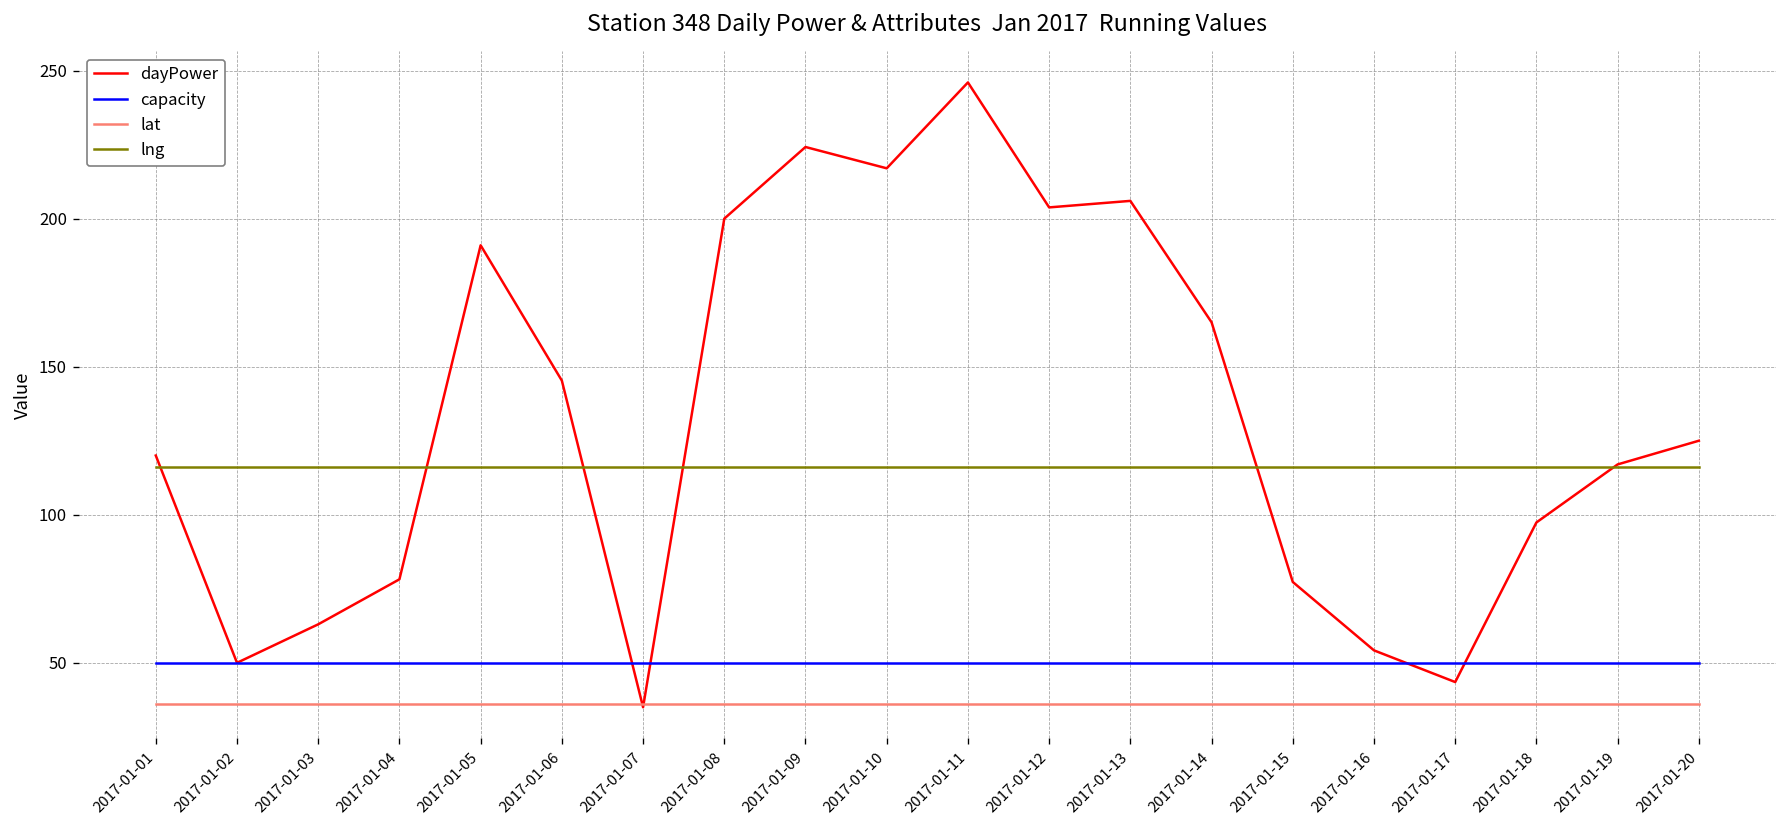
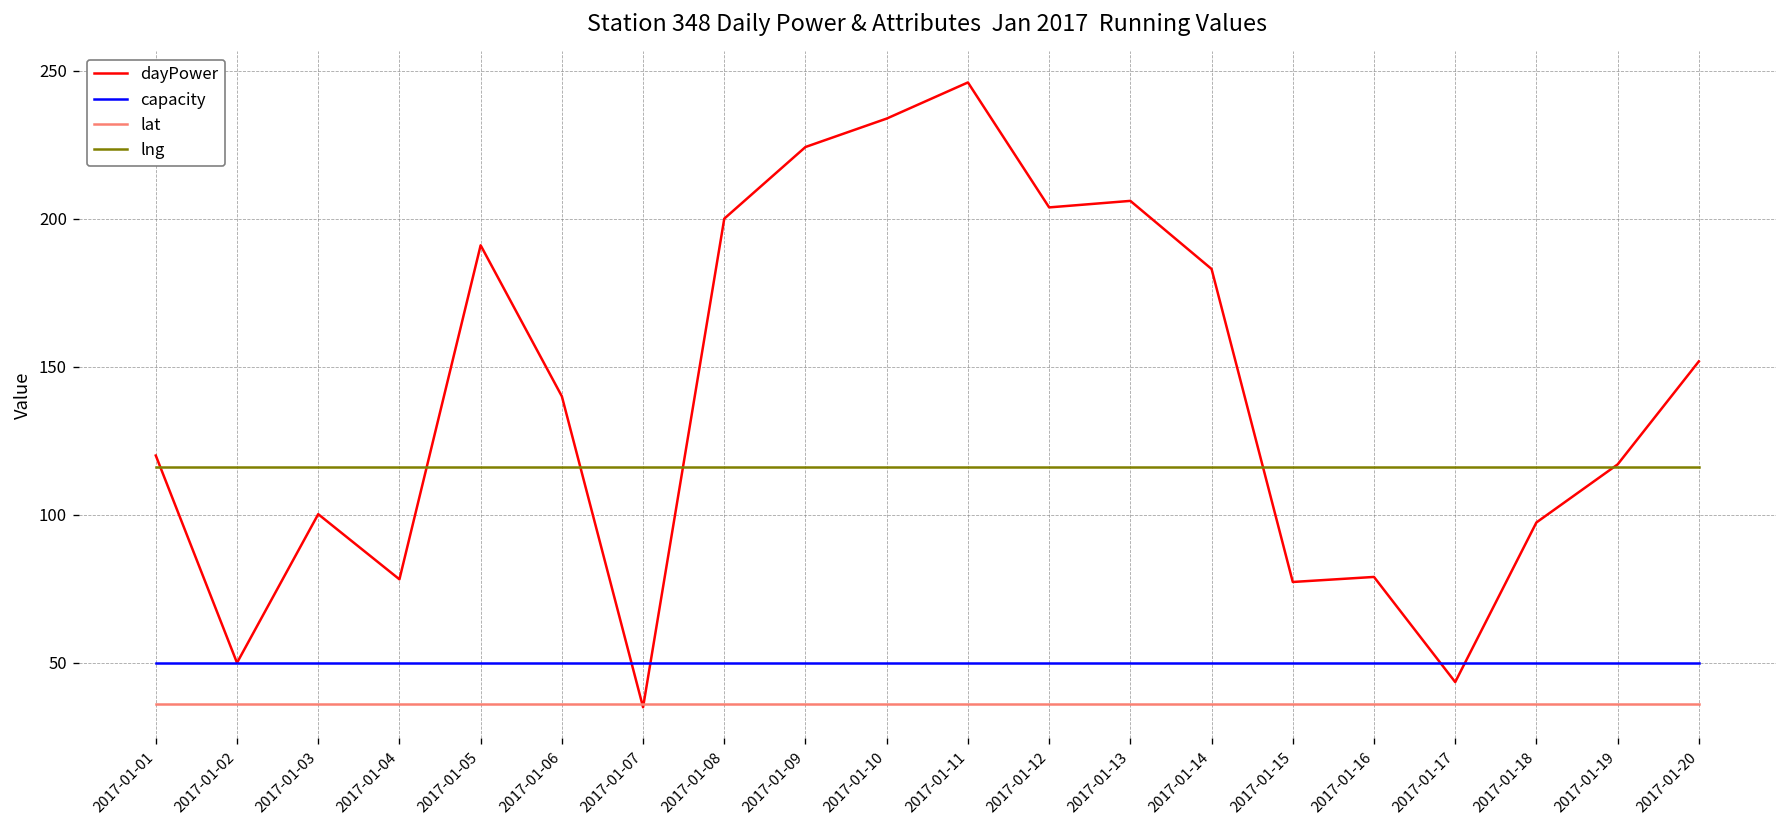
dayPower, 2017-01-03: 63 -> 100
dayPower, 2017-01-06: 145 -> 140
dayPower, 2017-01-10: 217 -> 234
dayPower, 2017-01-14: 165 -> 183
dayPower, 2017-01-16: 54 -> 79
dayPower, 2017-01-20: 125 -> 152
